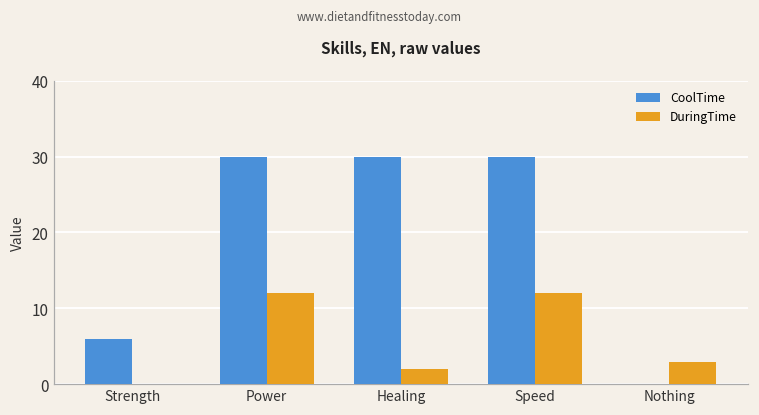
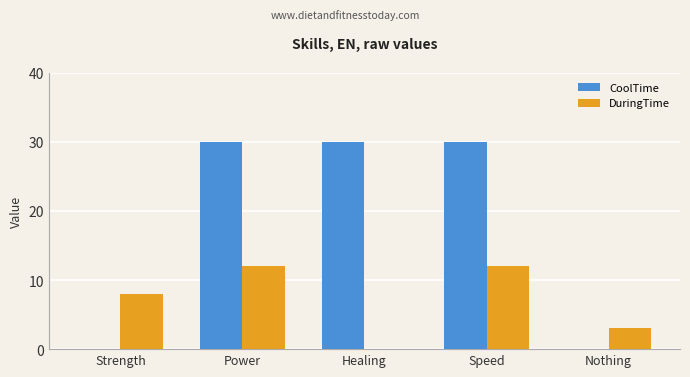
CoolTime, Strength: 6 -> 0
DuringTime, Strength: 0 -> 8
DuringTime, Healing: 2 -> 0
